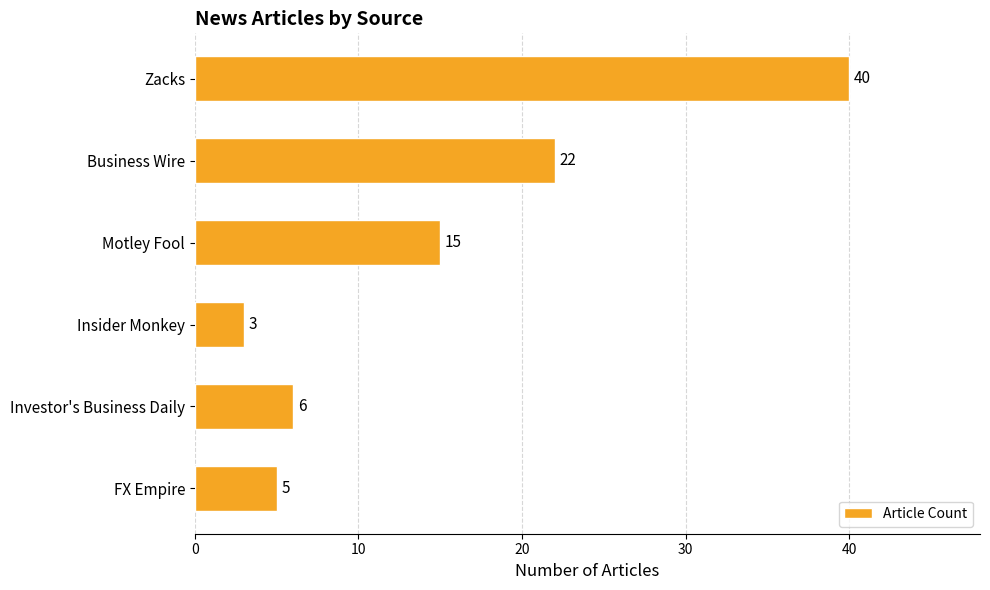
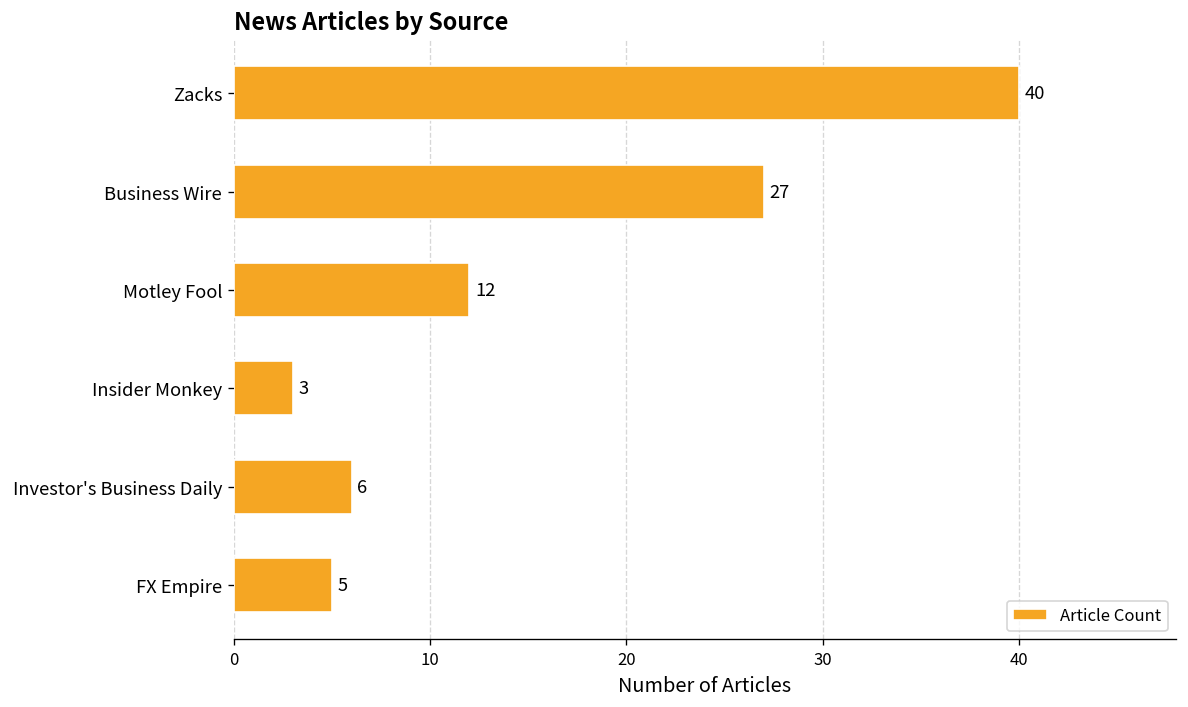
Business Wire: 22 -> 27
Motley Fool: 15 -> 12
